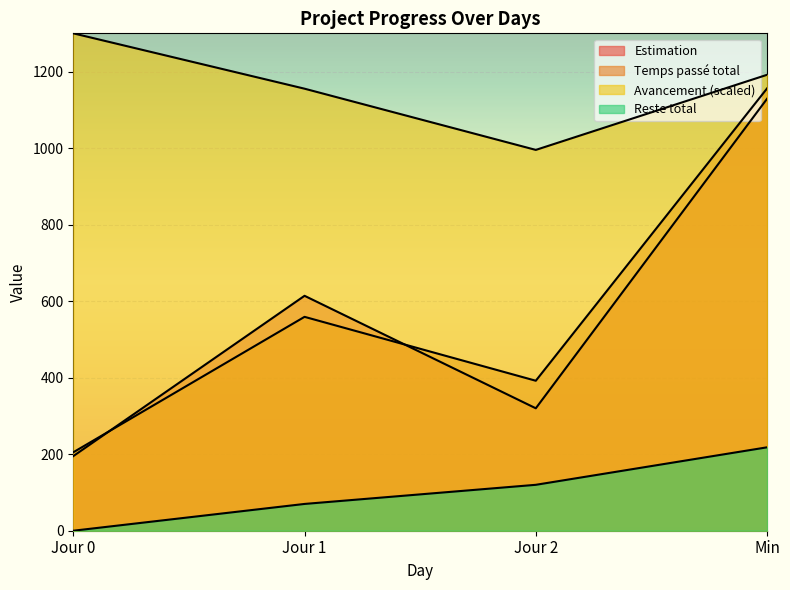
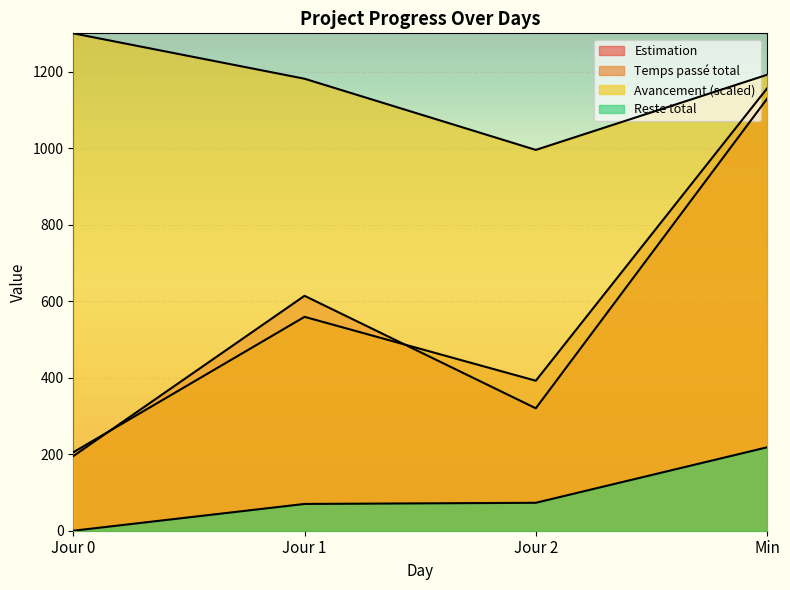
Avancement (scaled), Jour 1: 1160 -> 1180
Reste total, Jour 2: 120 -> 70
